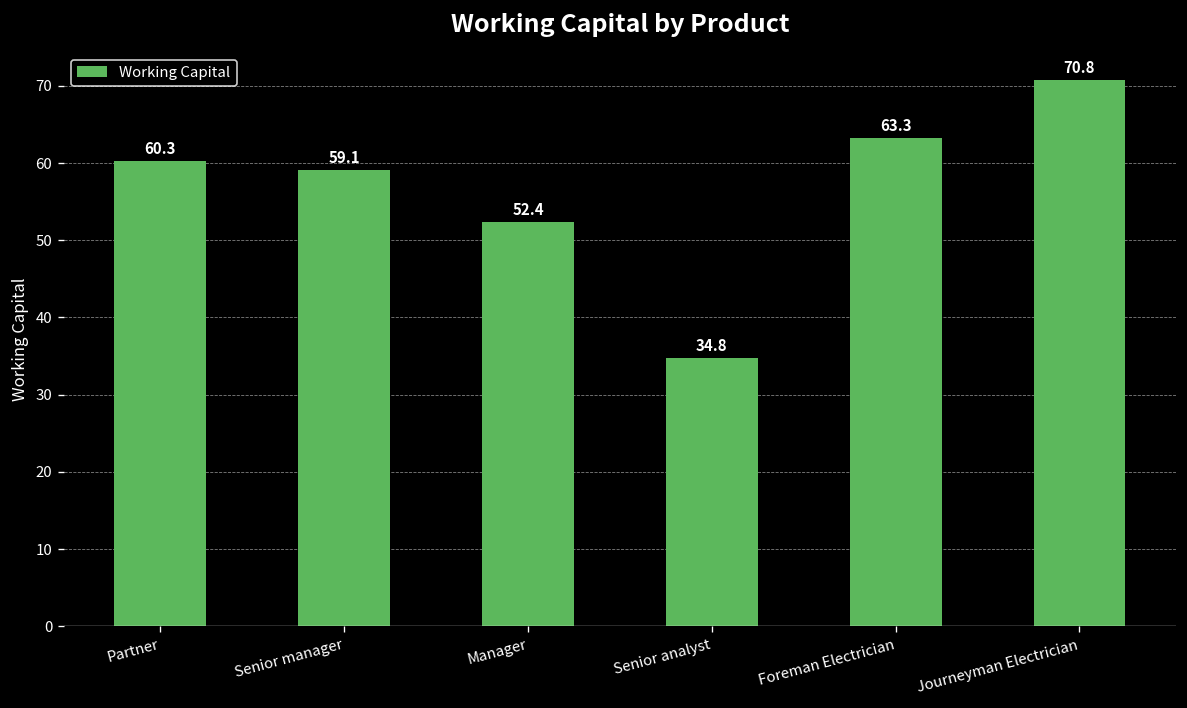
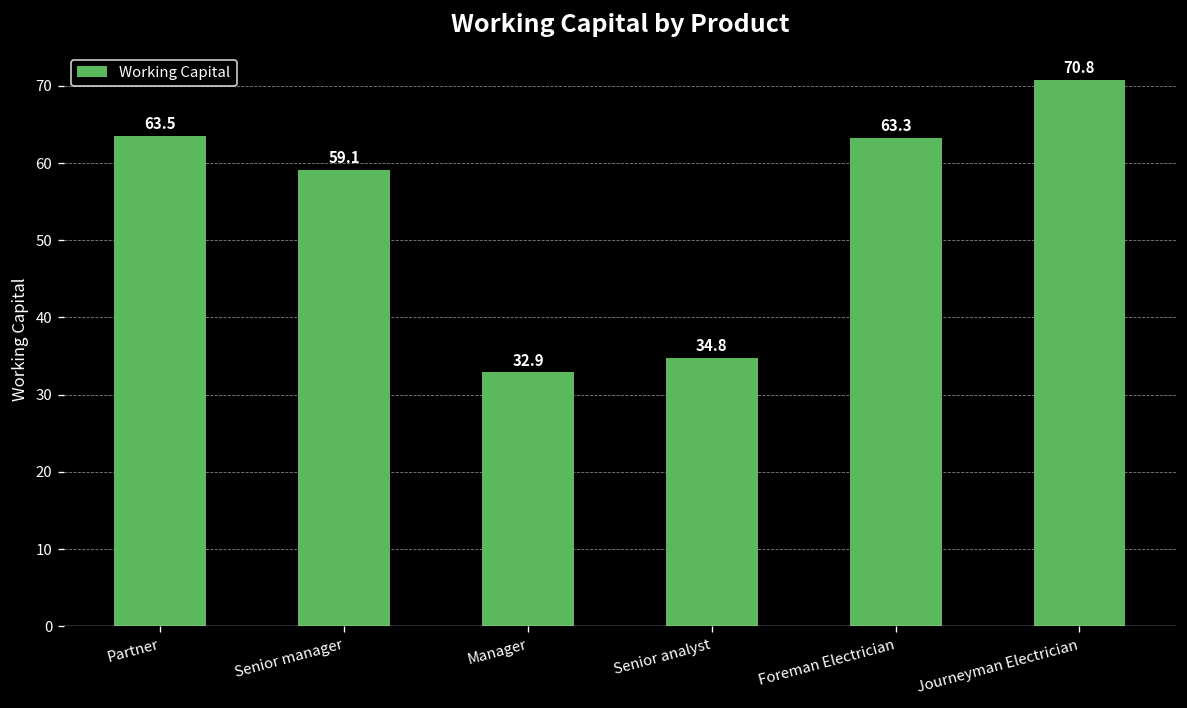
Partner: 60.3 -> 63.5
Manager: 52.4 -> 32.9
